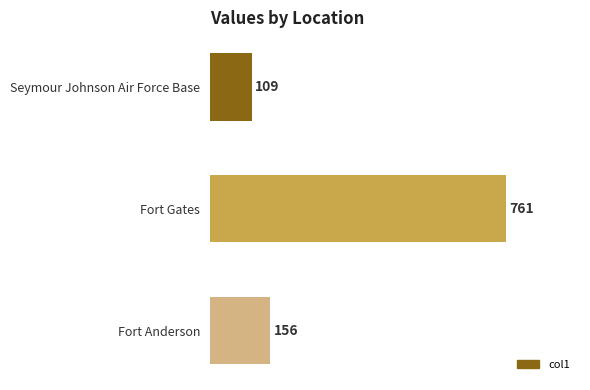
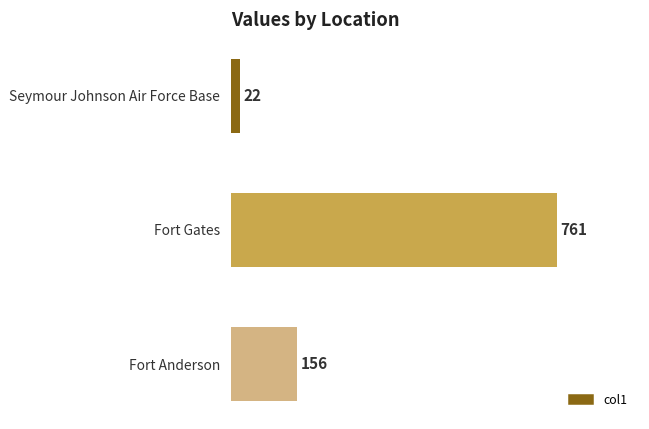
Seymour Johnson Air Force Base: 109 -> 22
